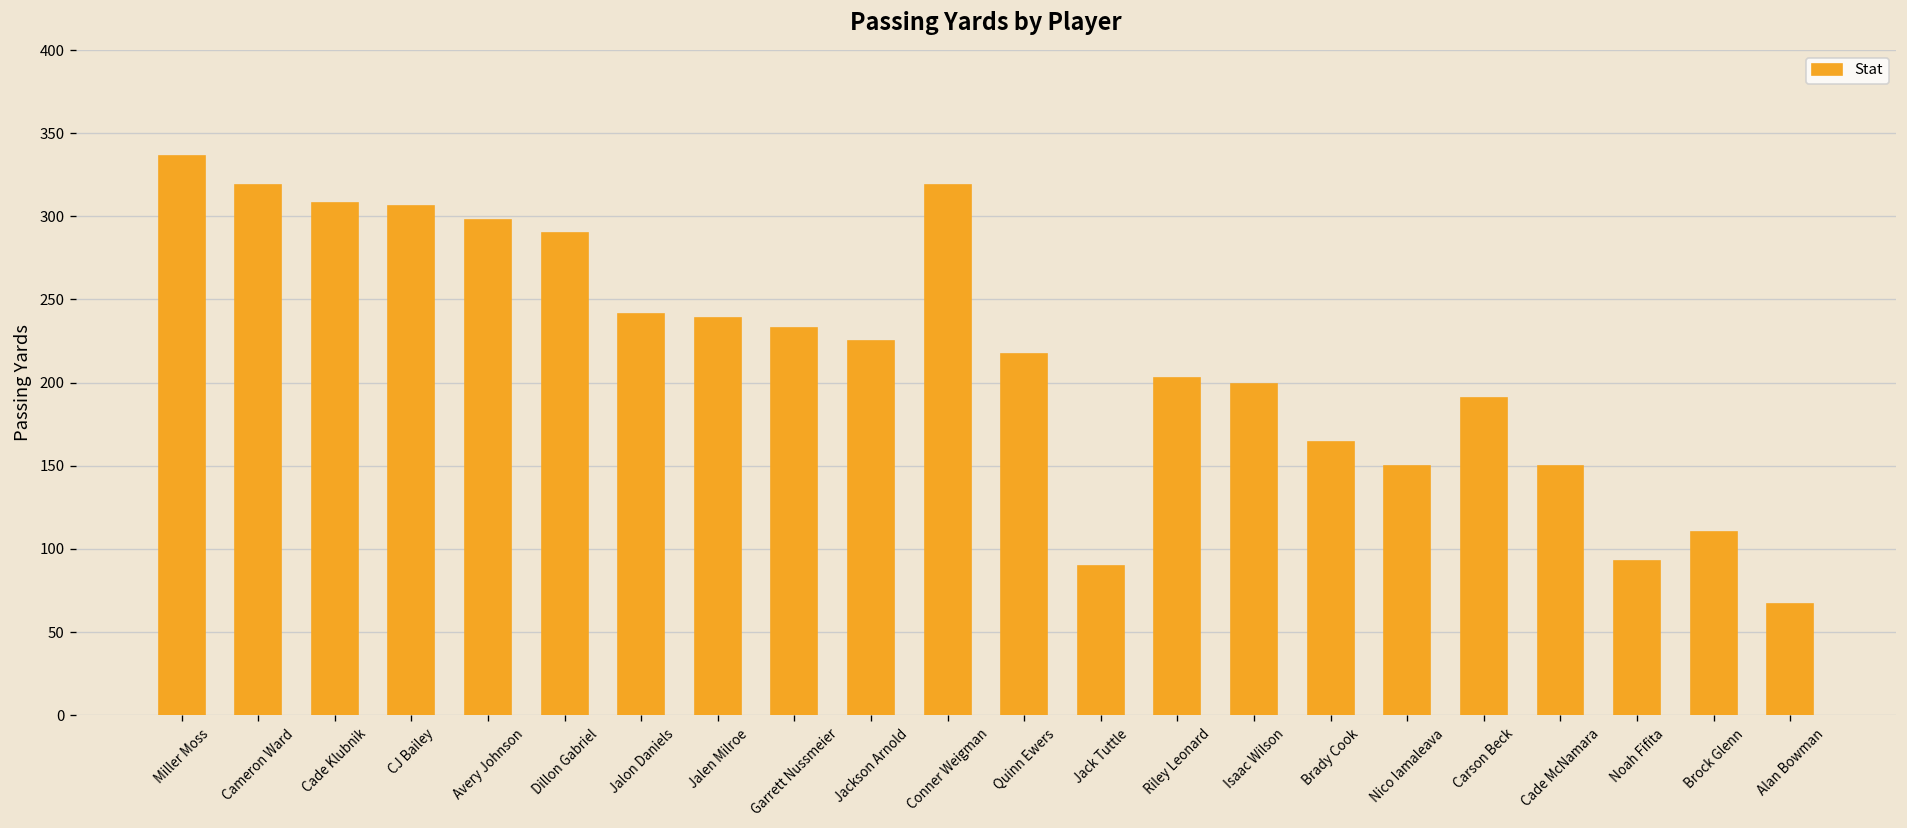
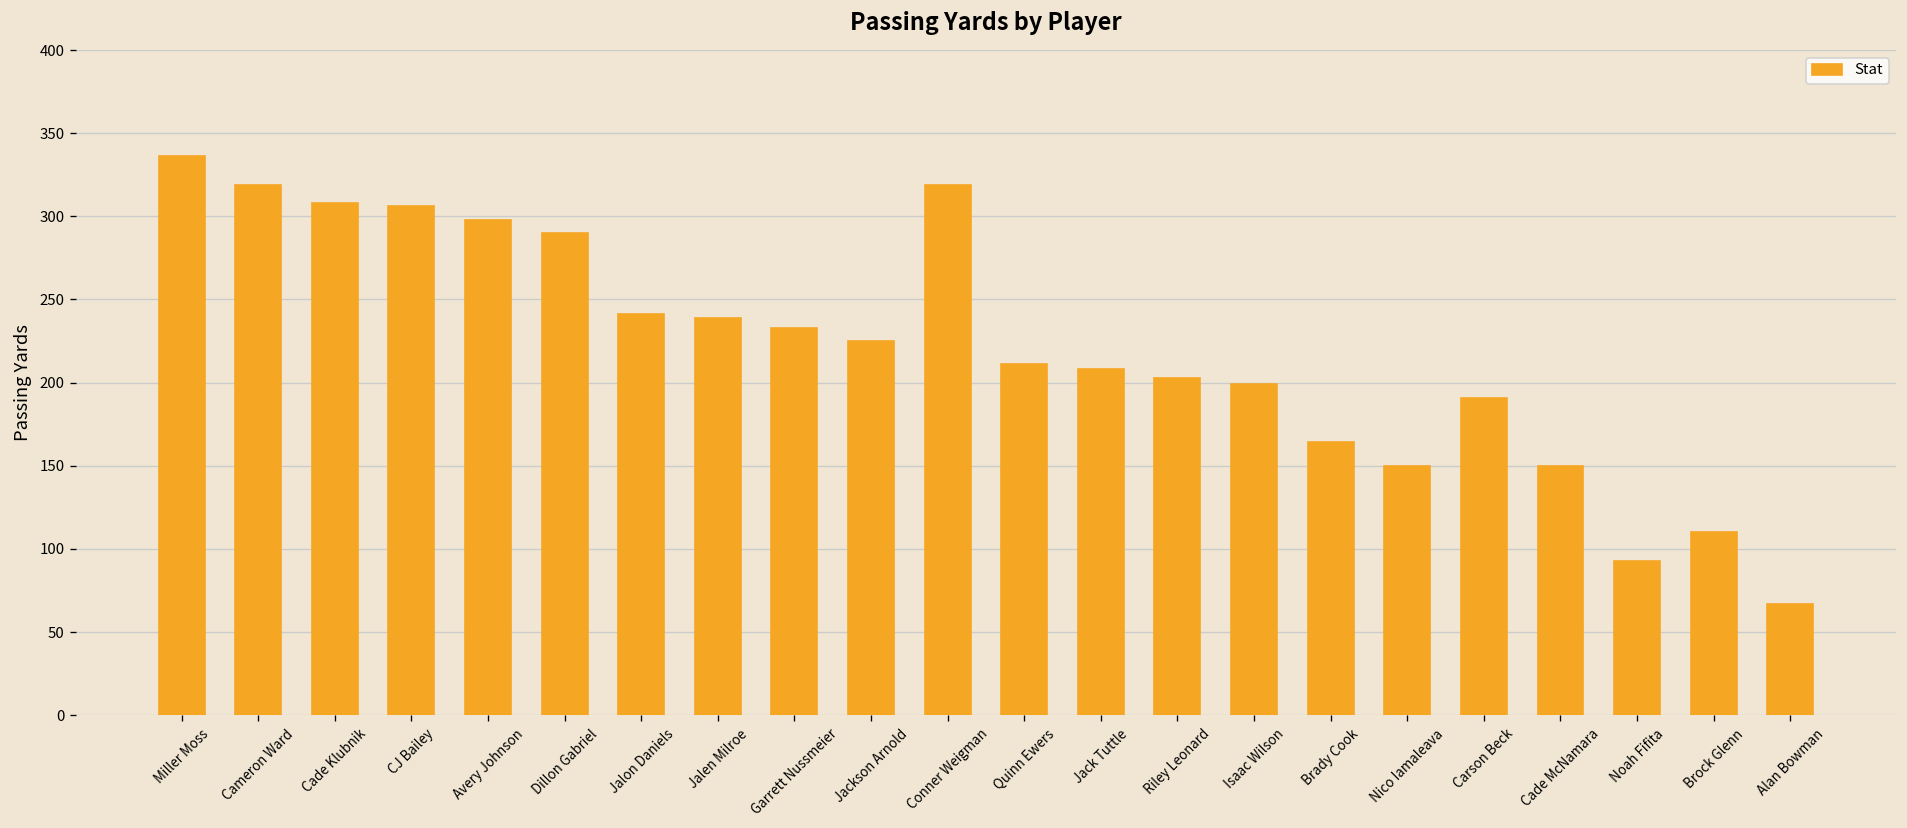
Quinn Ewers: 217 -> 211
Jack Tuttle: 90 -> 208
